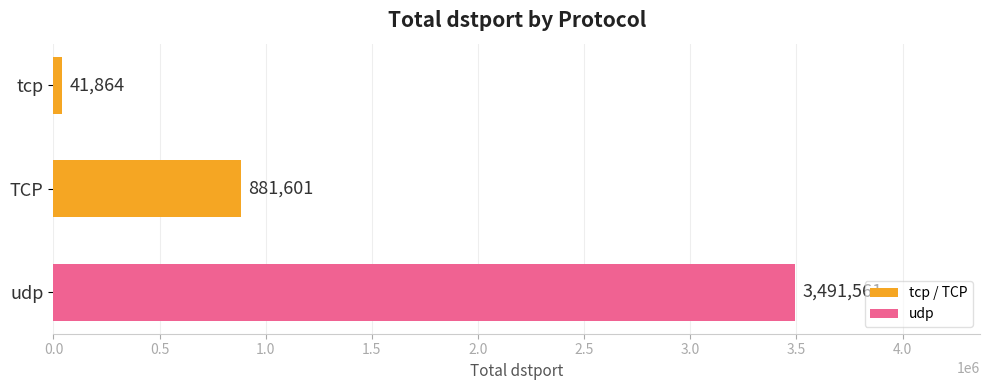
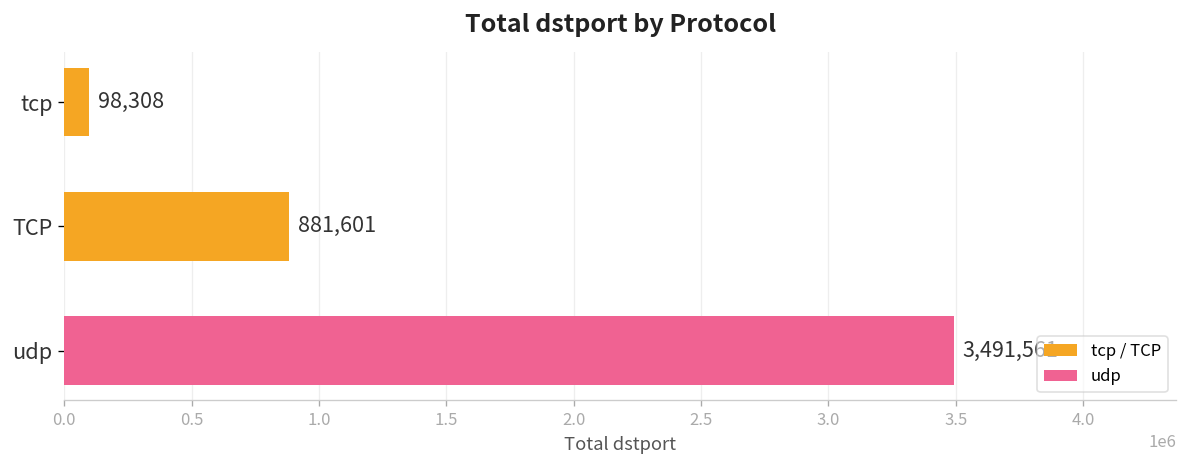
tcp: 41,864 -> 98,308
